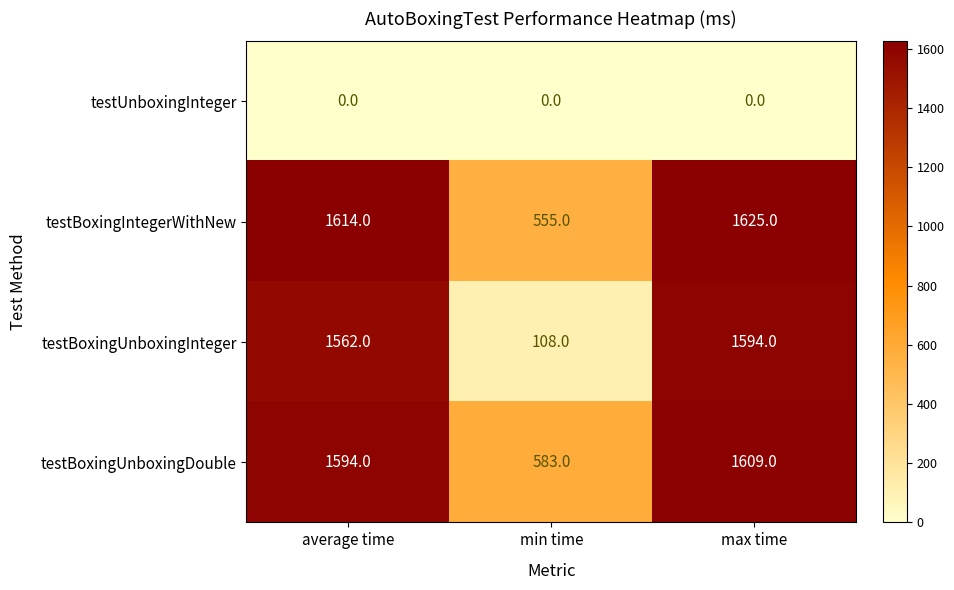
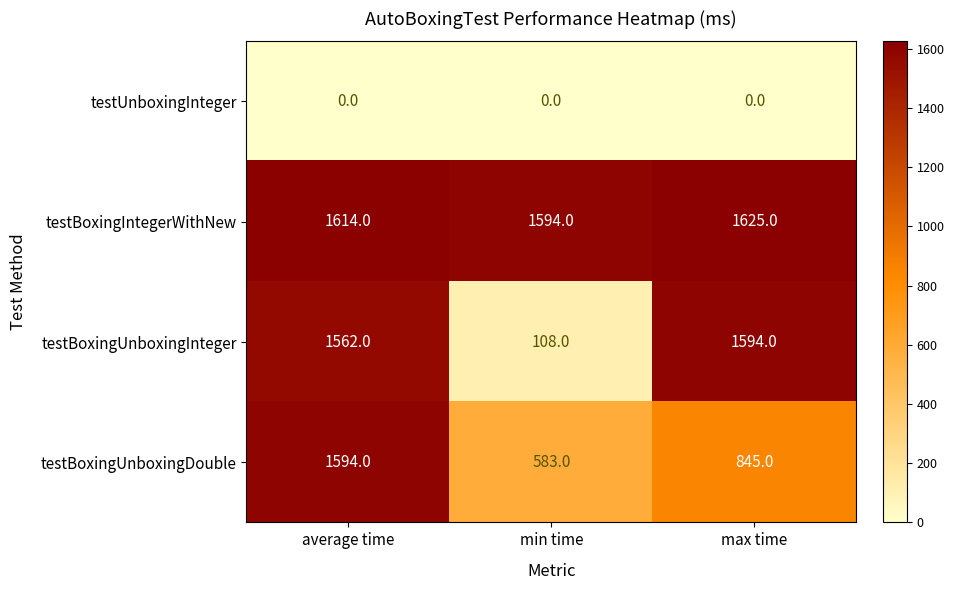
testBoxingIntegerWithNew, min time: 555.0 -> 1594.0
testBoxingUnboxingDouble, max time: 1609.0 -> 845.0
